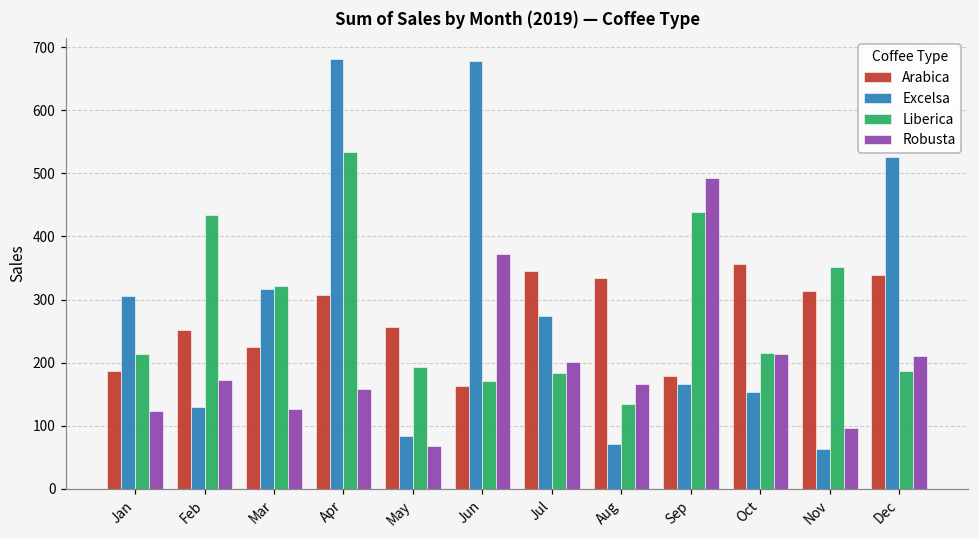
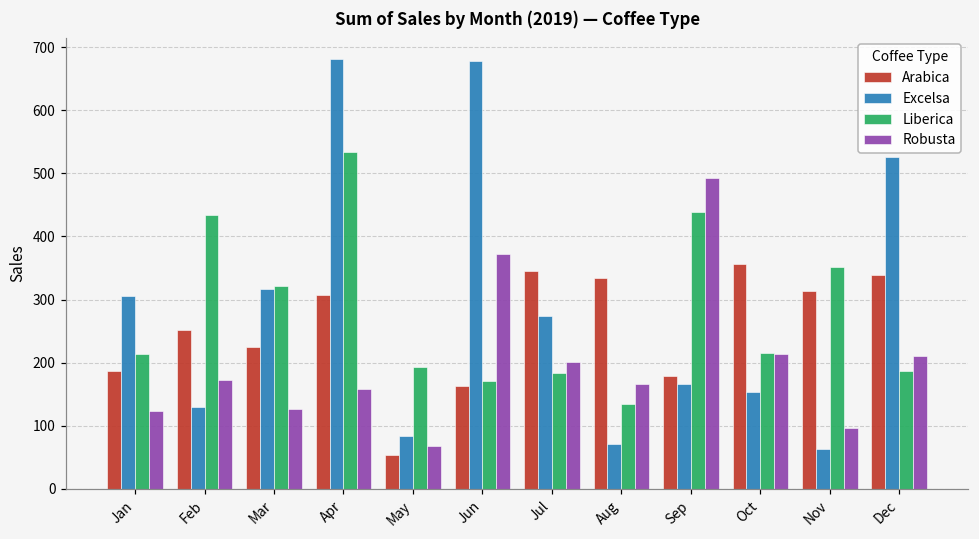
Arabica, May: 260 -> 50
